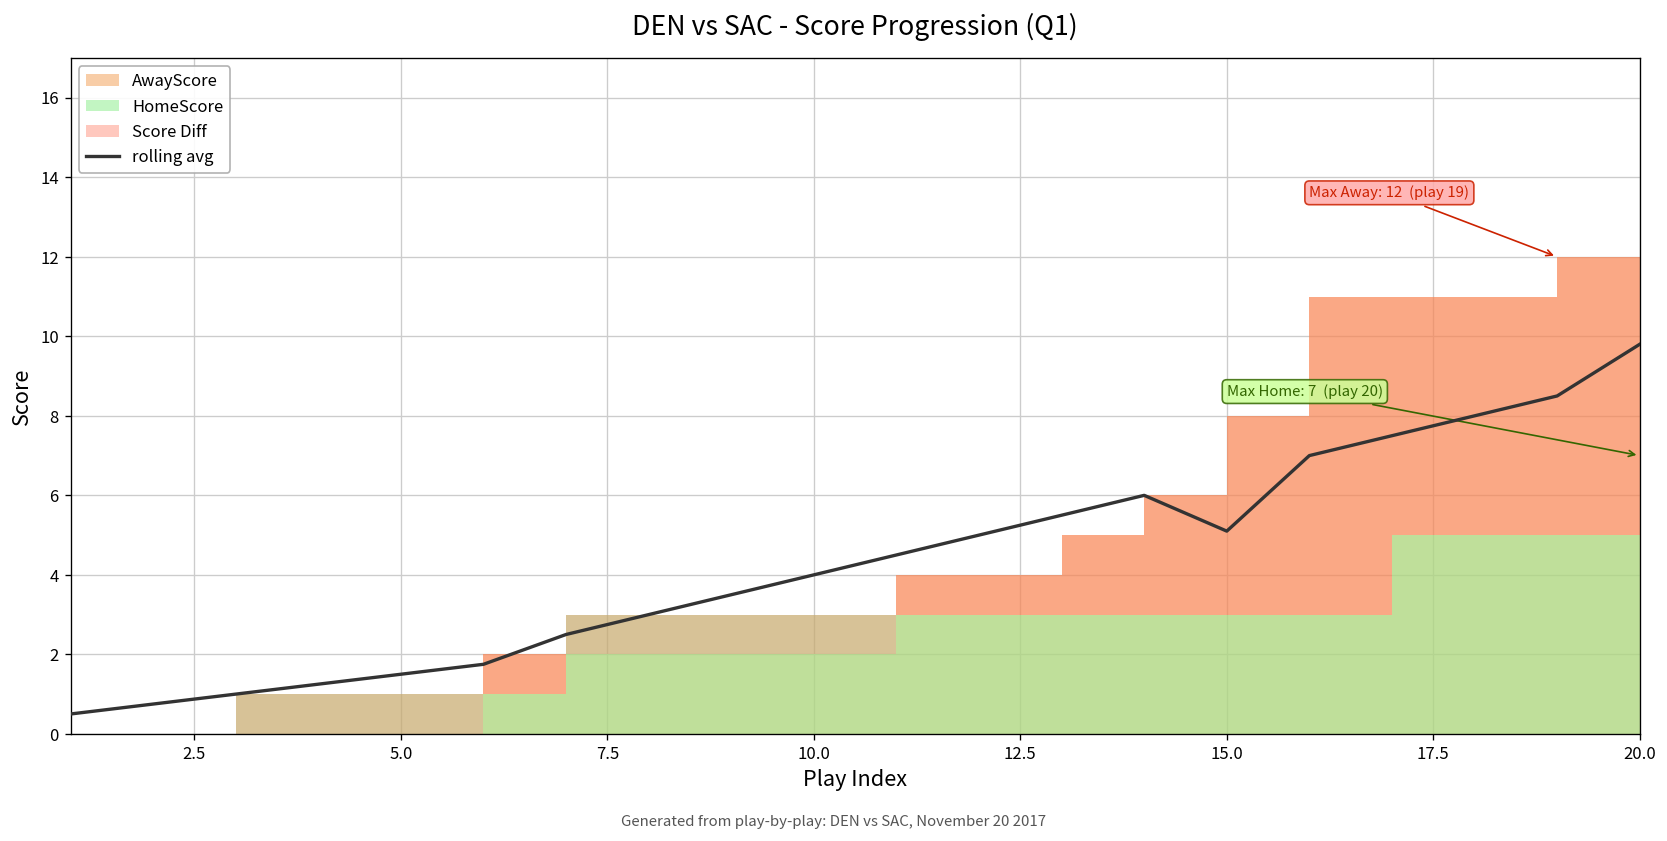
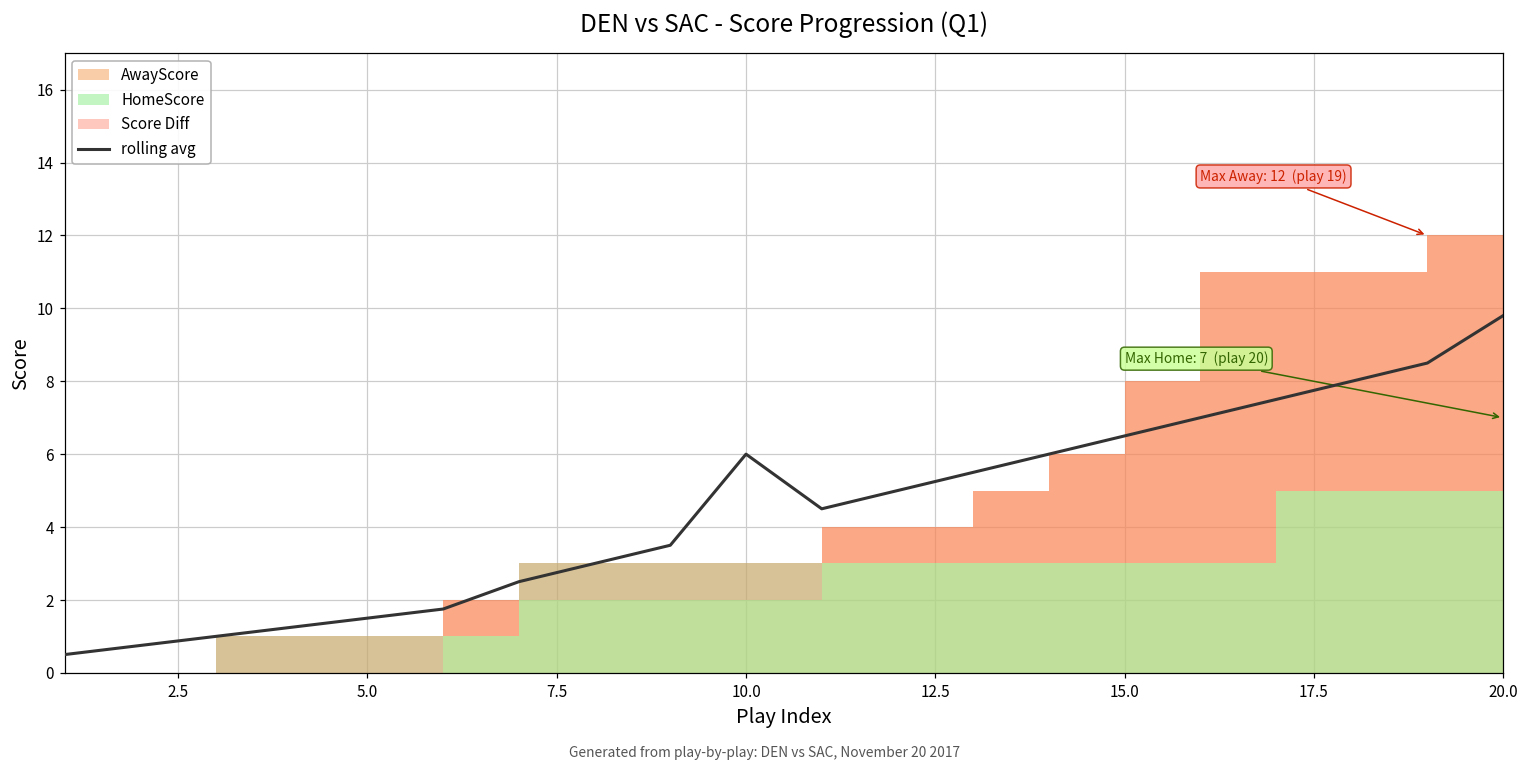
rolling avg, 10.0: 4 -> 6
rolling avg, 15.0: 5.1 -> 6.5
